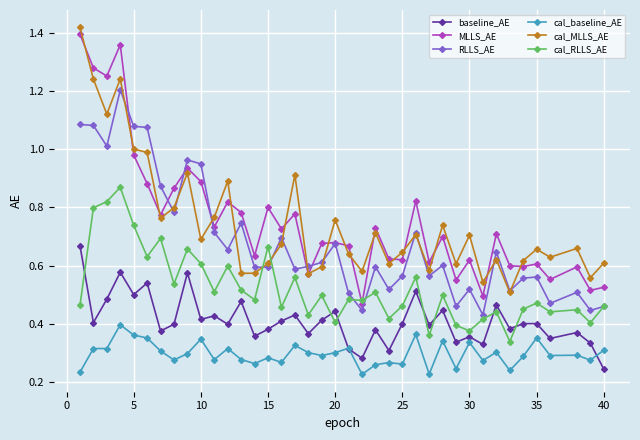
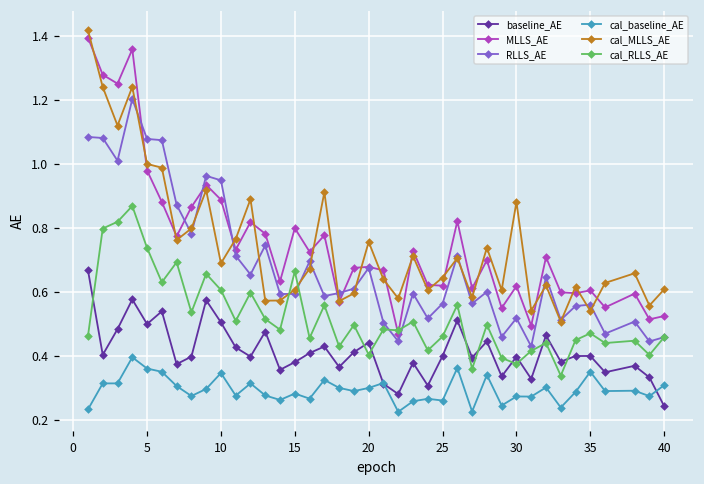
baseline_AE, 10: 0.42 -> 0.51
baseline_AE, 30: 0.36 -> 0.40
cal_baseline_AE, 30: 0.34 -> 0.27
cal_MLLS_AE, 30: 0.70 -> 0.88
cal_MLLS_AE, 35: 0.66 -> 0.54
